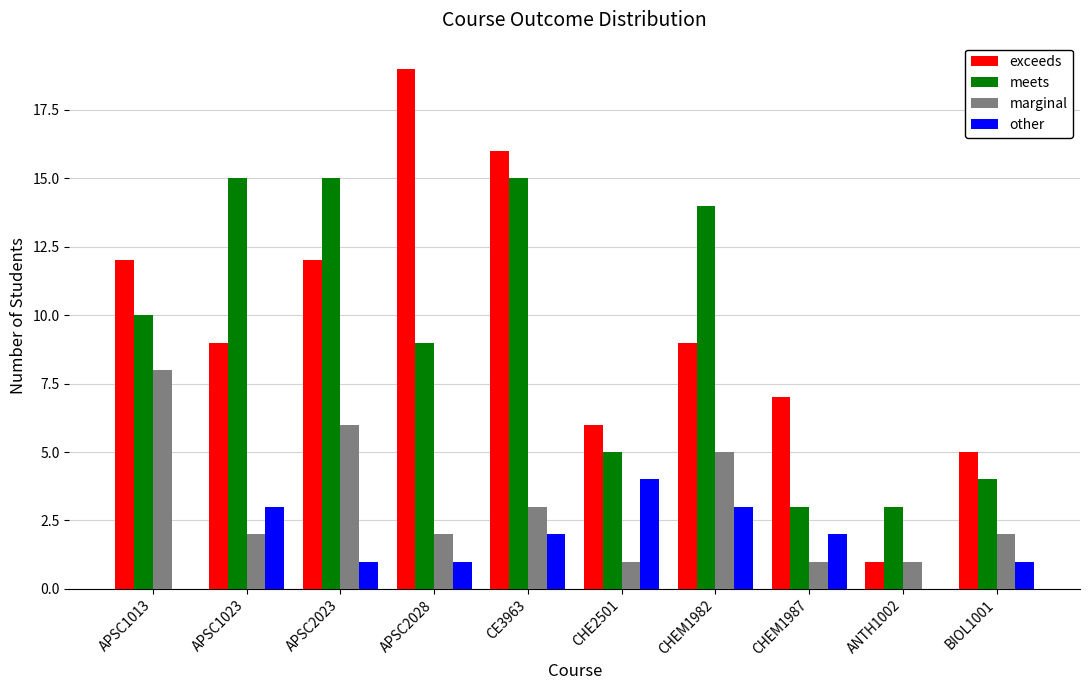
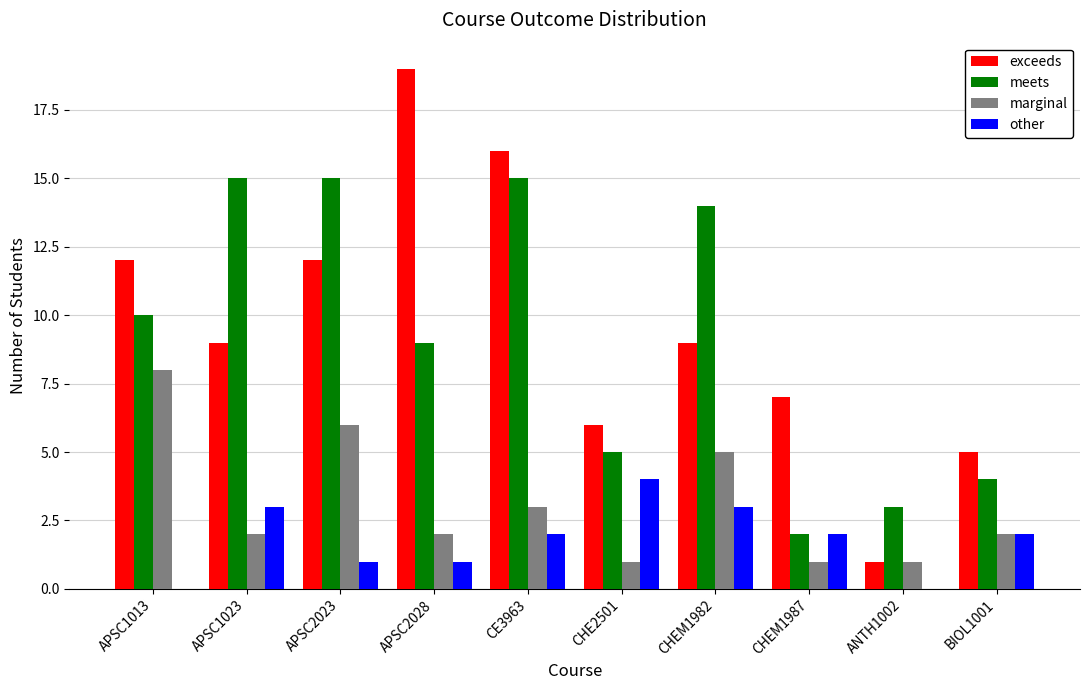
meets, CHEM1987: 3 -> 2
other, BIOL1001: 1 -> 2
